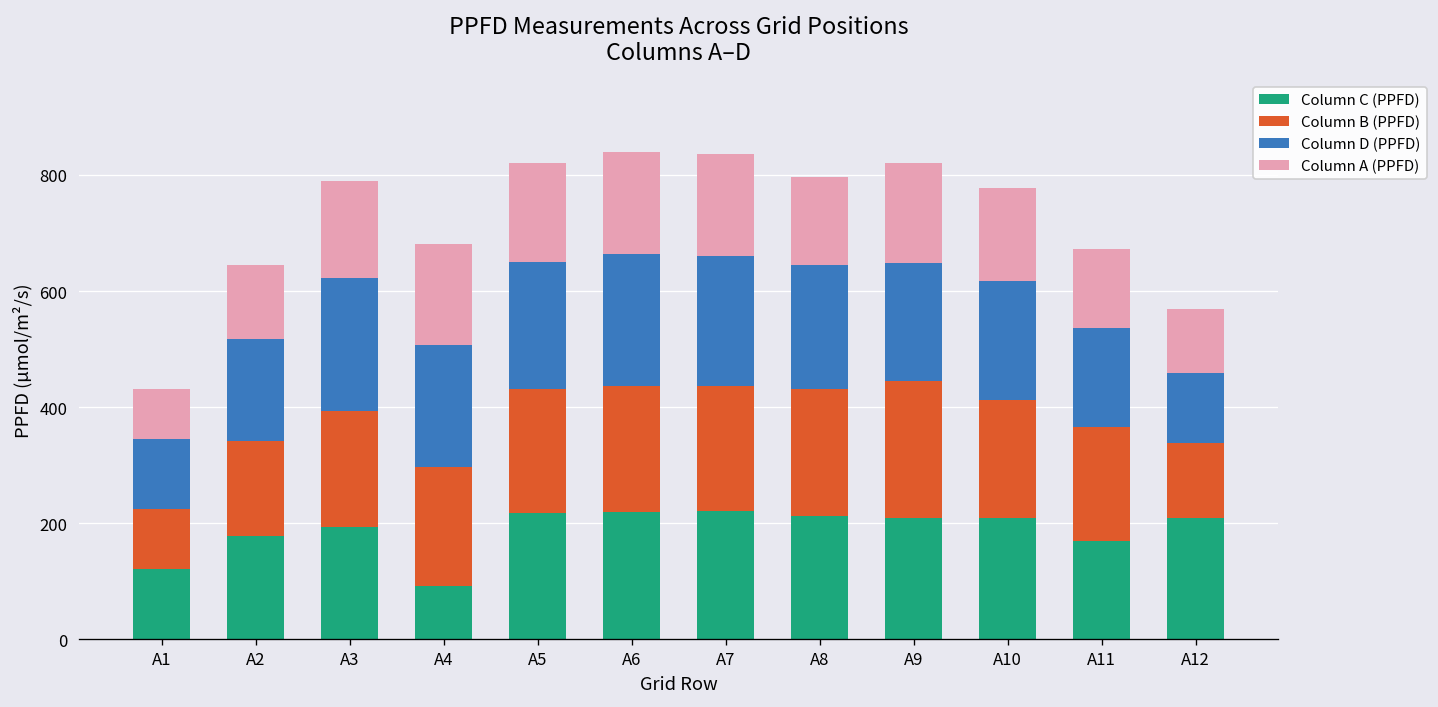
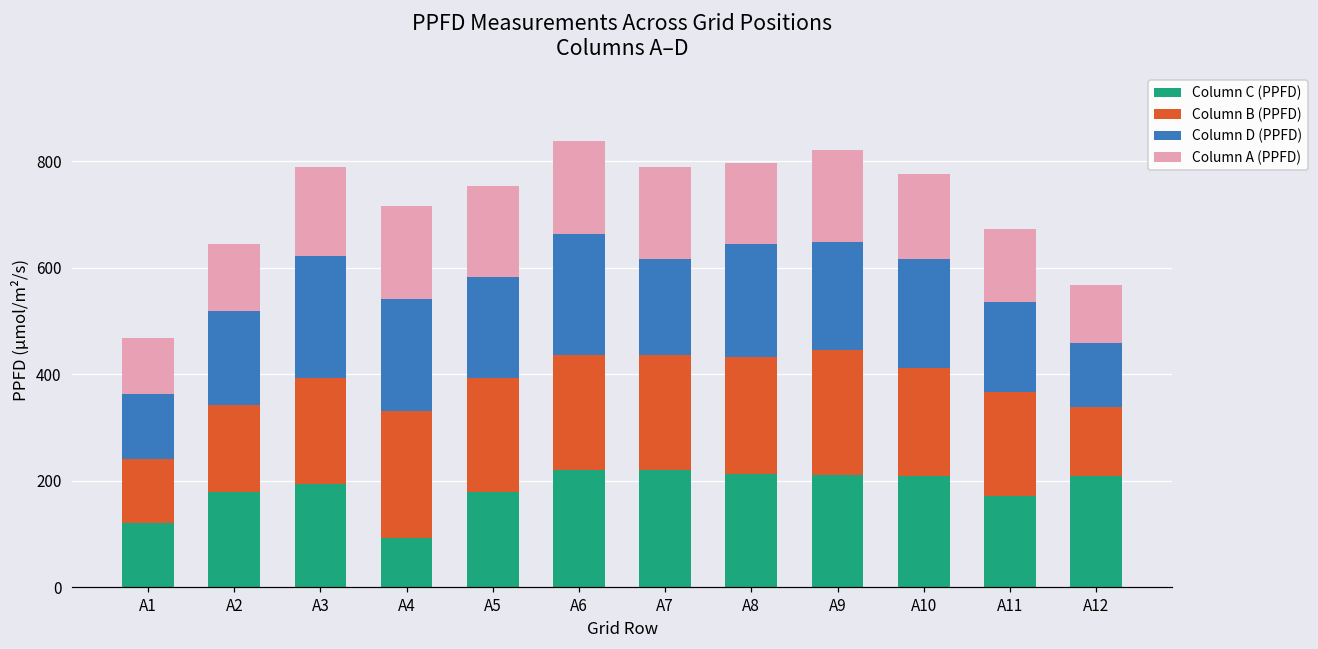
Column B (PPFD), A1: 100 -> 120
Column A (PPFD), A1: 90 -> 110
Column B (PPFD), A4: 210 -> 240
Column C (PPFD), A5: 220 -> 180
Column D (PPFD), A5: 220 -> 190
Column D (PPFD), A7: 220 -> 180
